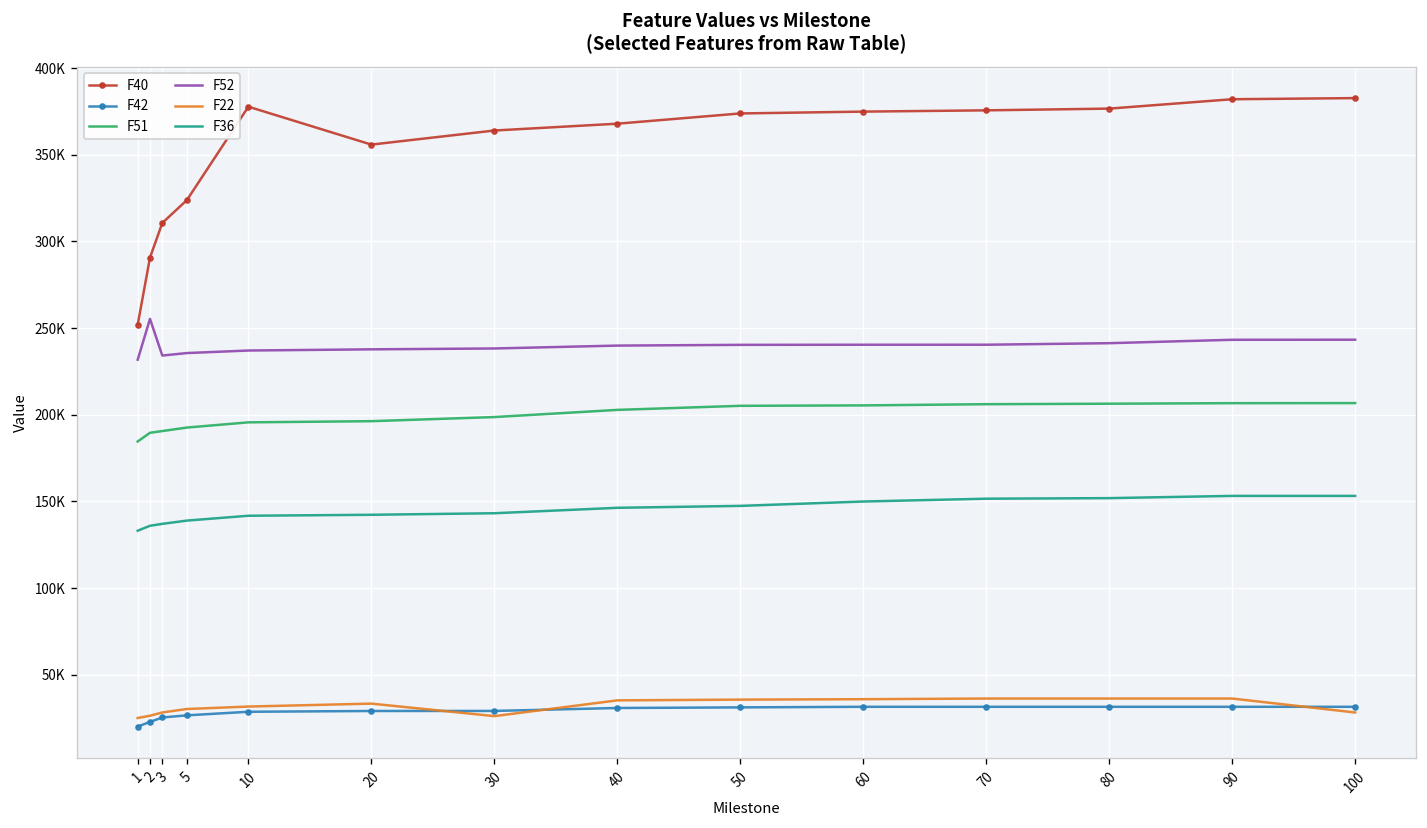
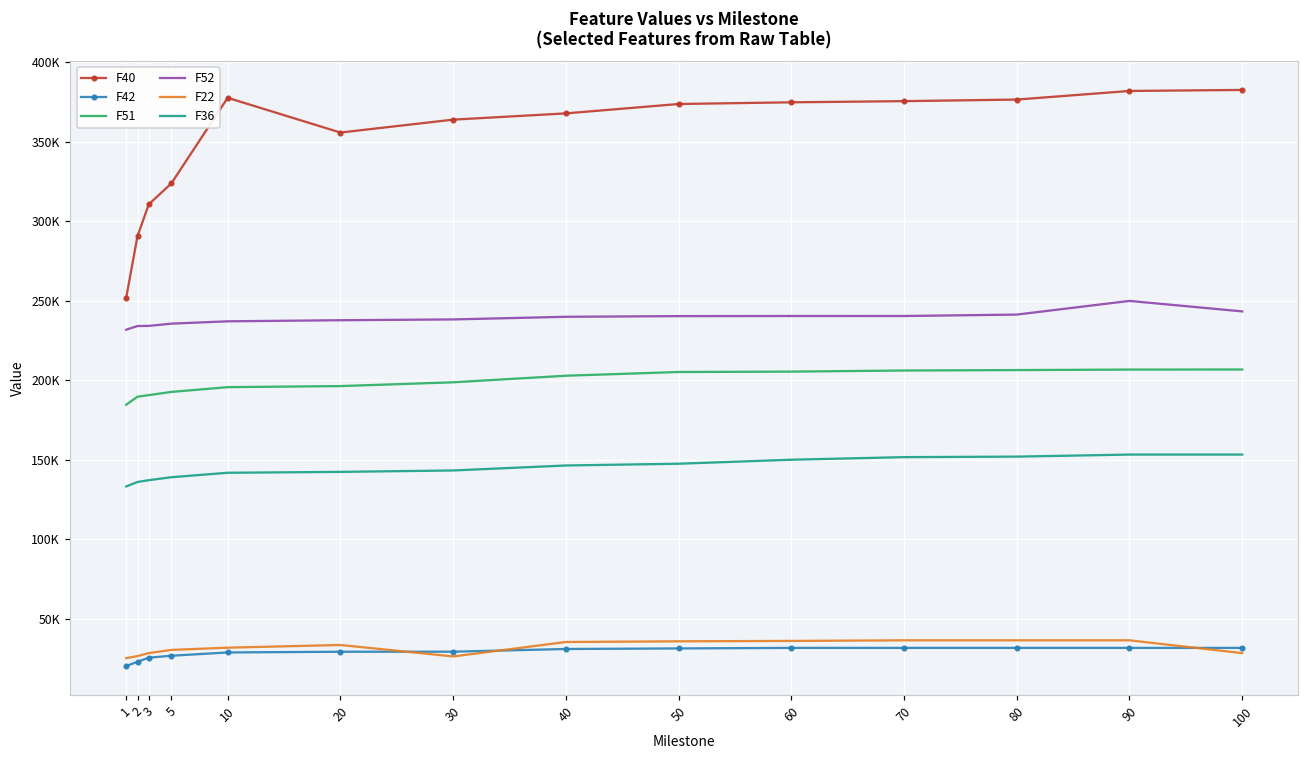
F52, 2: 255000 -> 234000
F52, 90: 243000 -> 250000
